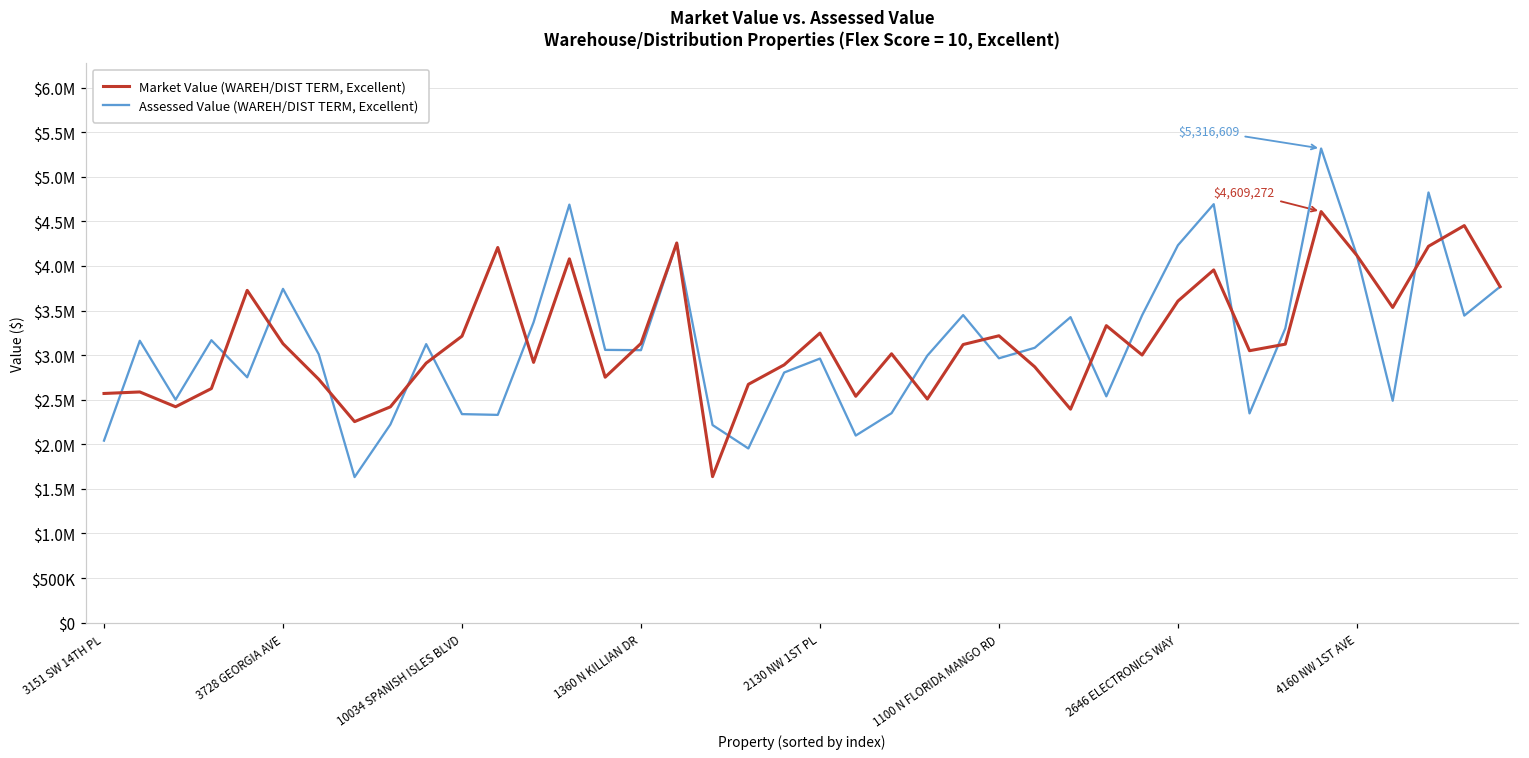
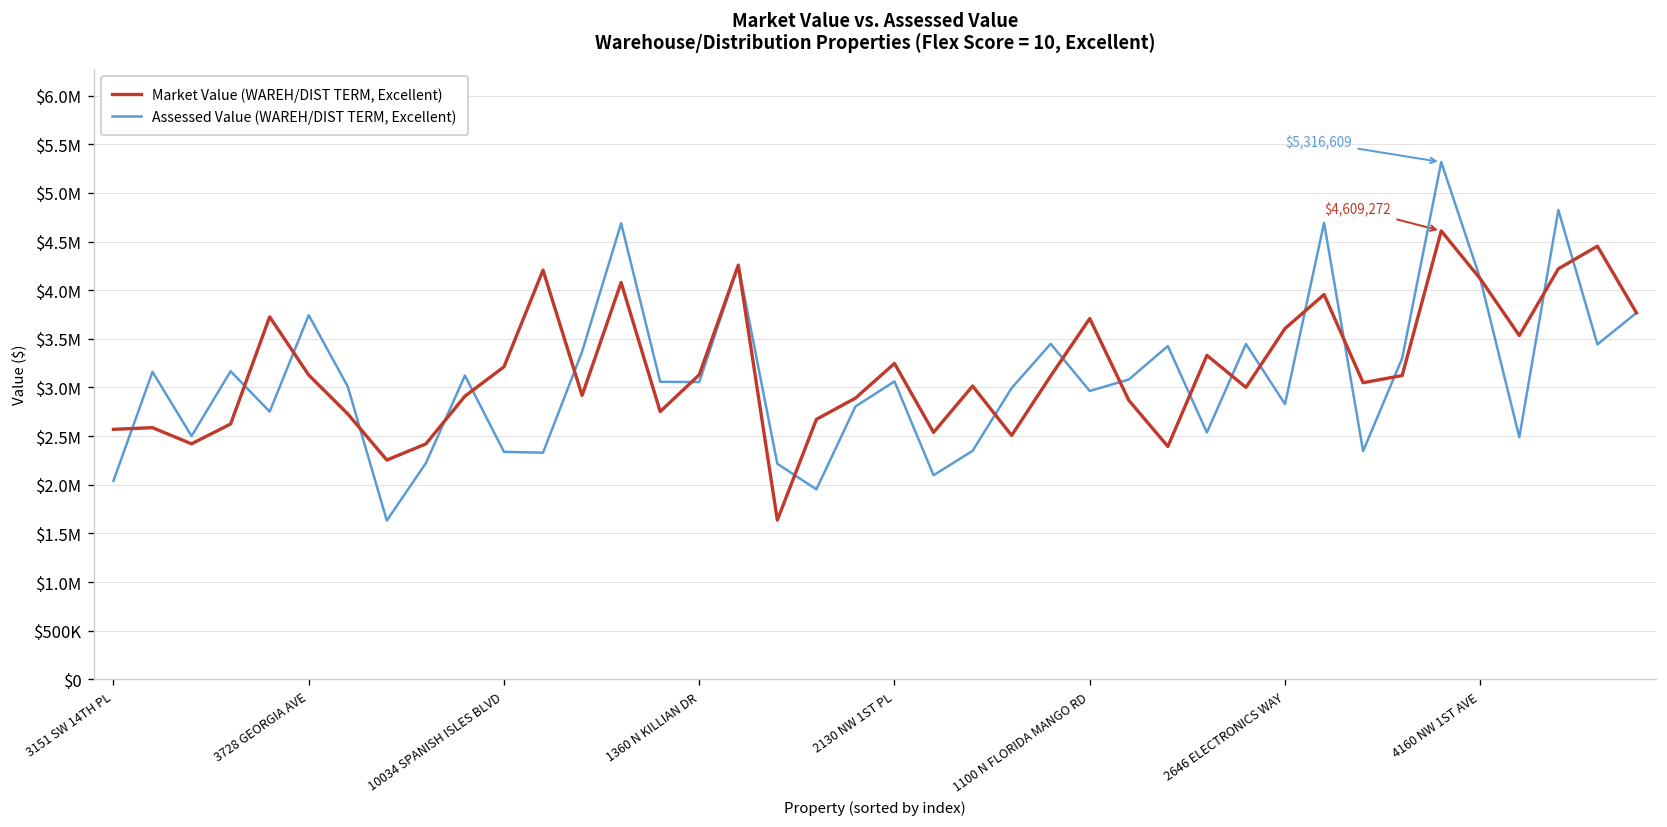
Assessed Value (WAREH/DIST TERM, Excellent), 2130 NW 1ST PL: $3000000 -> $3100000
Market Value (WAREH/DIST TERM, Excellent), 1100 N FLORIDA MANGO RD: $3200000 -> $3700000
Assessed Value (WAREH/DIST TERM, Excellent), 2646 ELECTRONICS WAY: $4200000 -> $2800000
